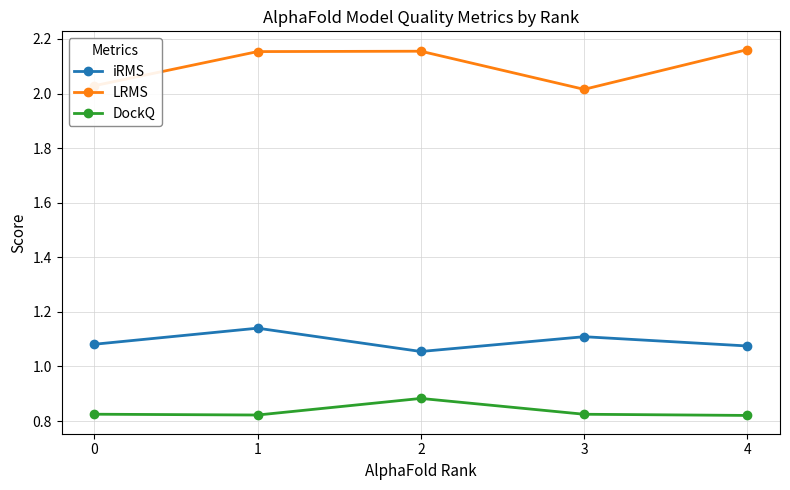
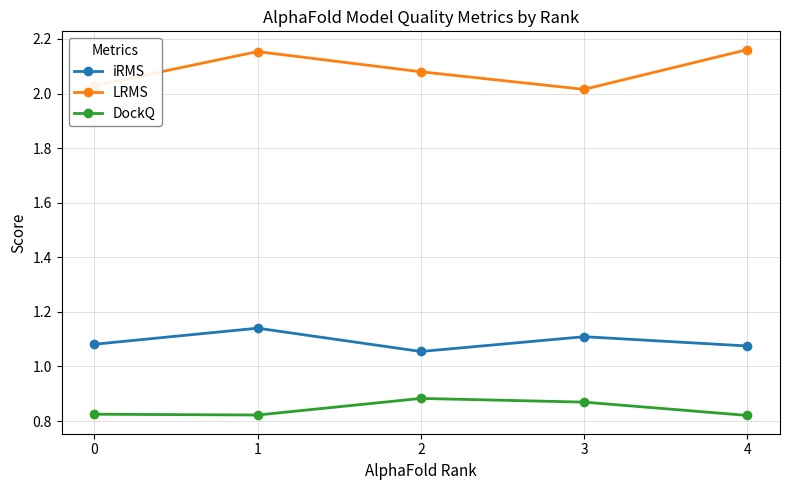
LRMS, 2: 2.16 -> 2.08
DockQ, 3: 0.82 -> 0.87
